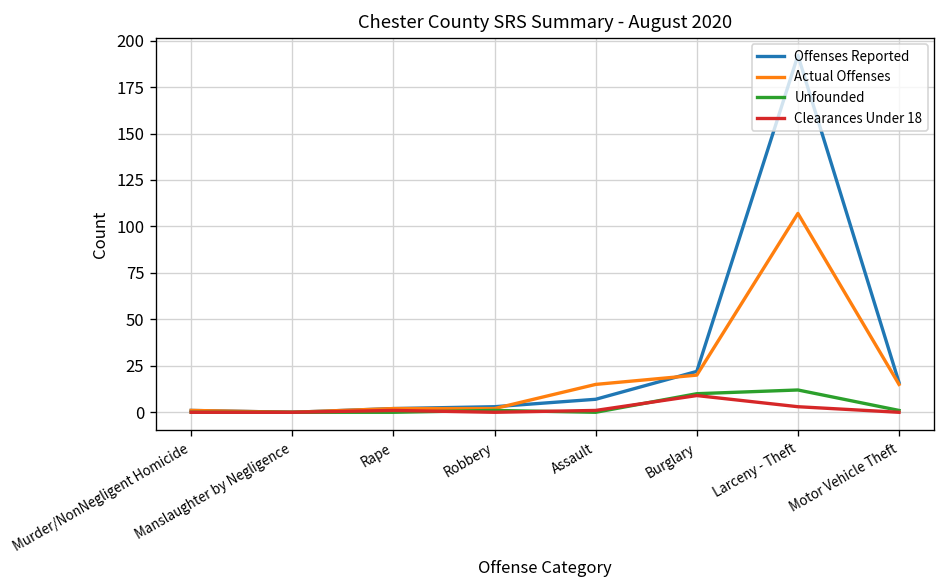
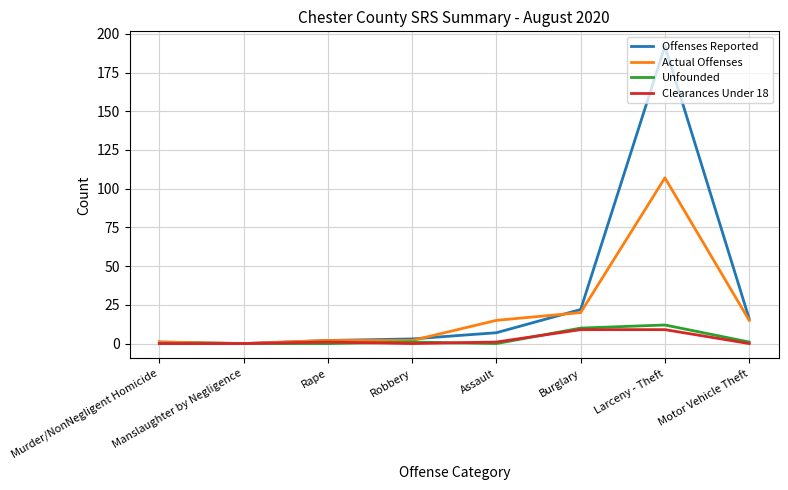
Clearances Under 18, Larceny - Theft: 3 -> 9
